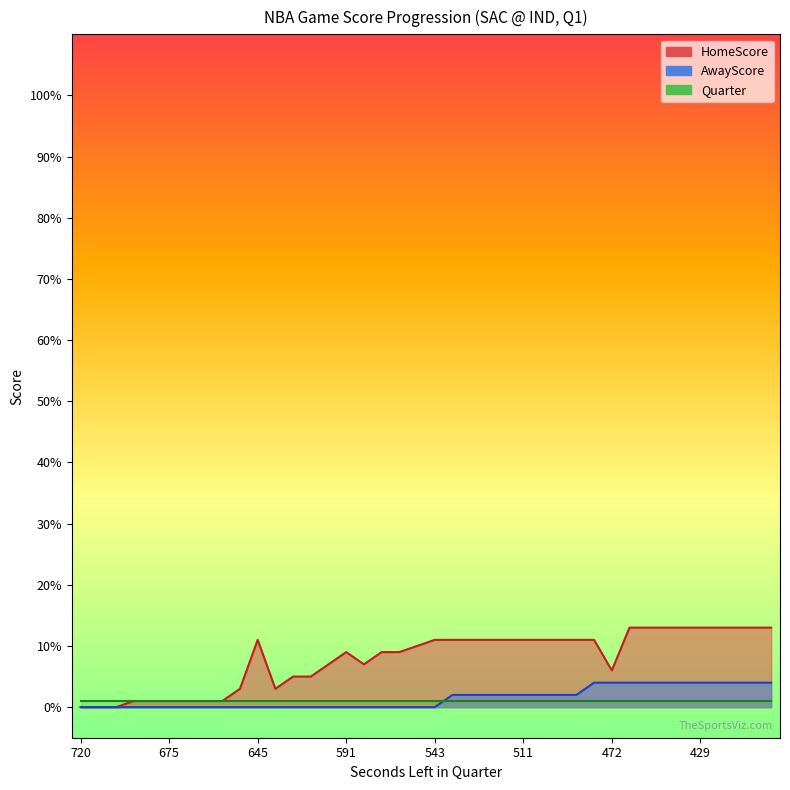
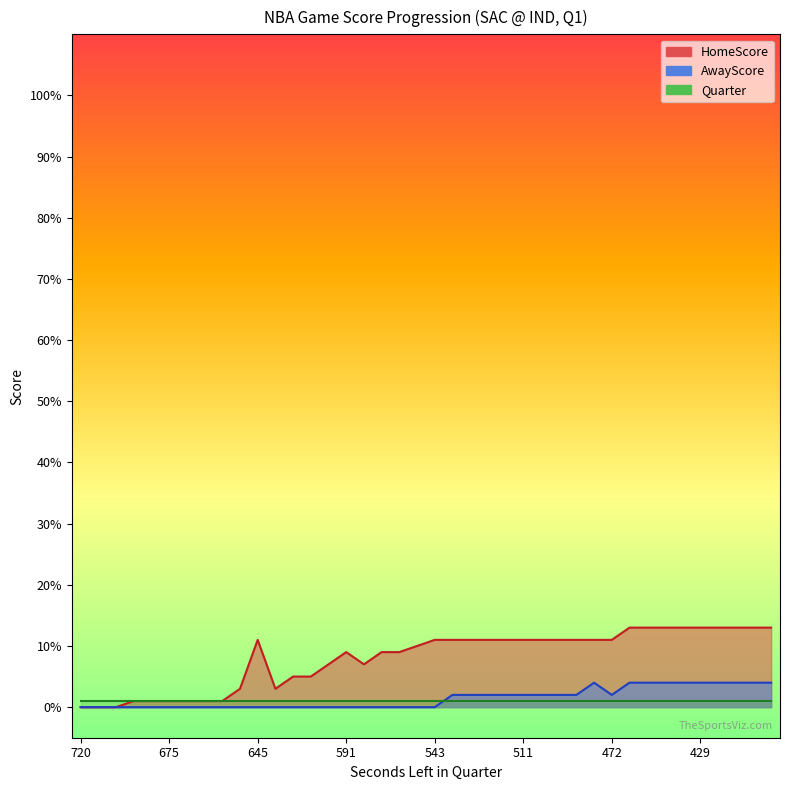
HomeScore, 472: 6% -> 11%
AwayScore, 472: 4% -> 2%
